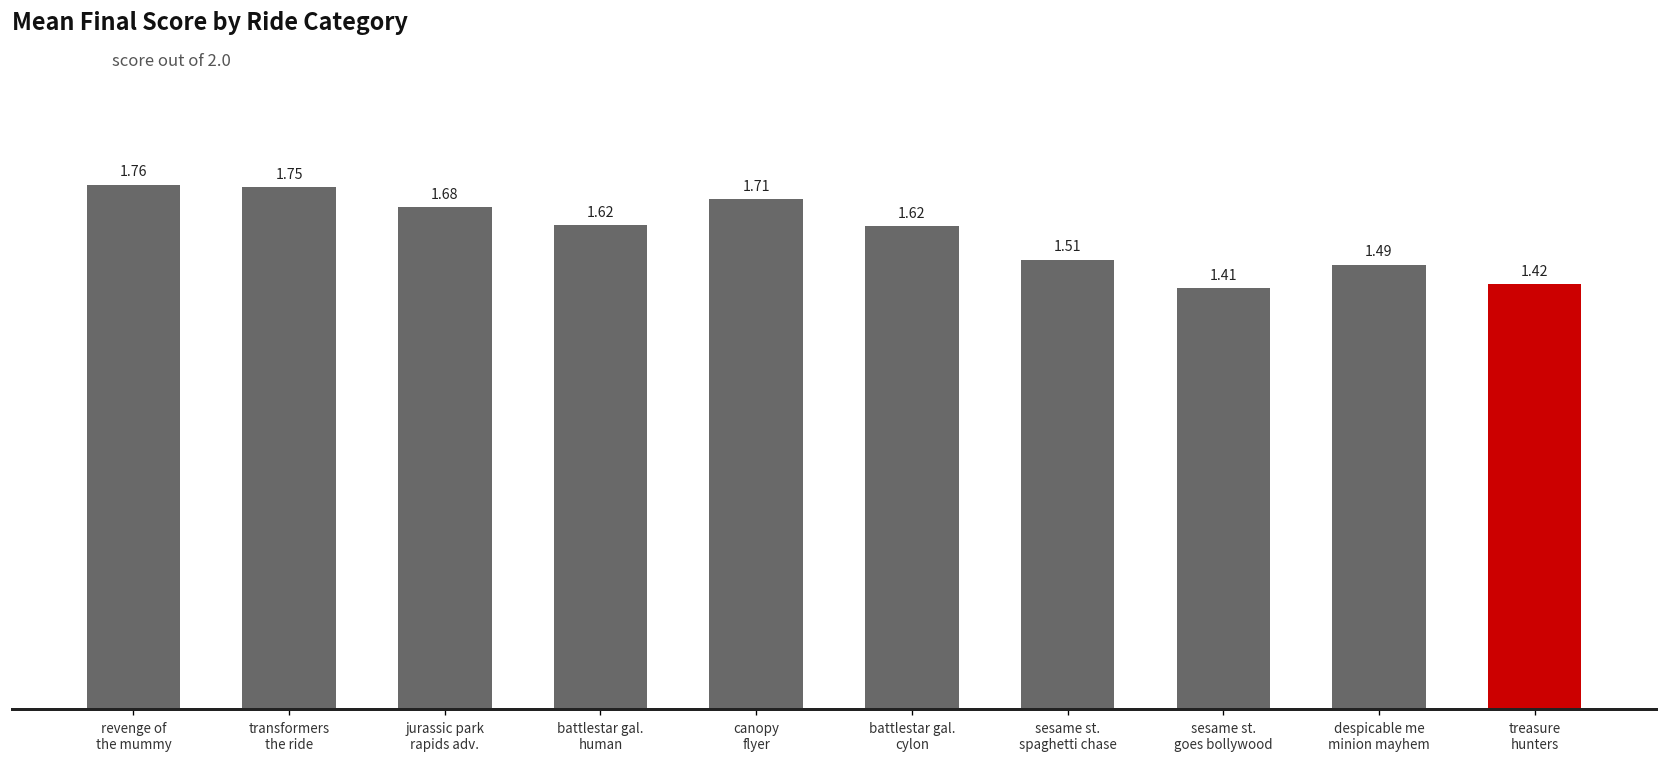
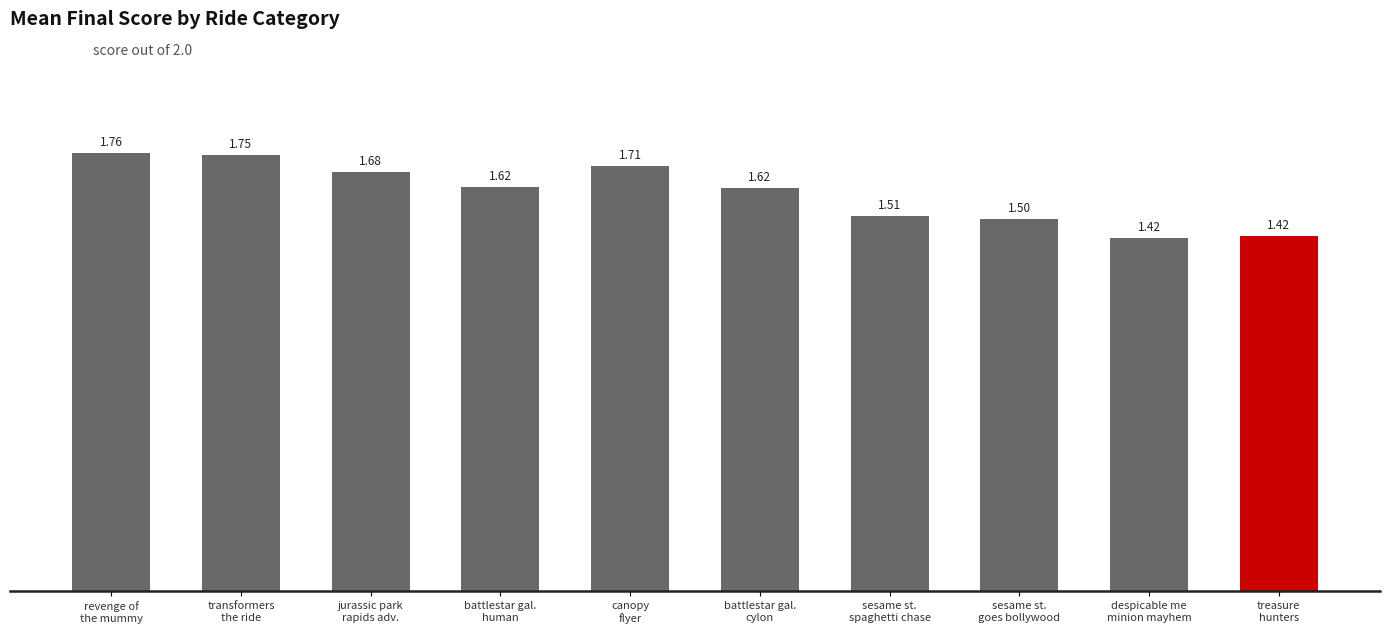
sesame st. goes bollywood: 1.41 -> 1.50
despicable me minion mayhem: 1.49 -> 1.42
